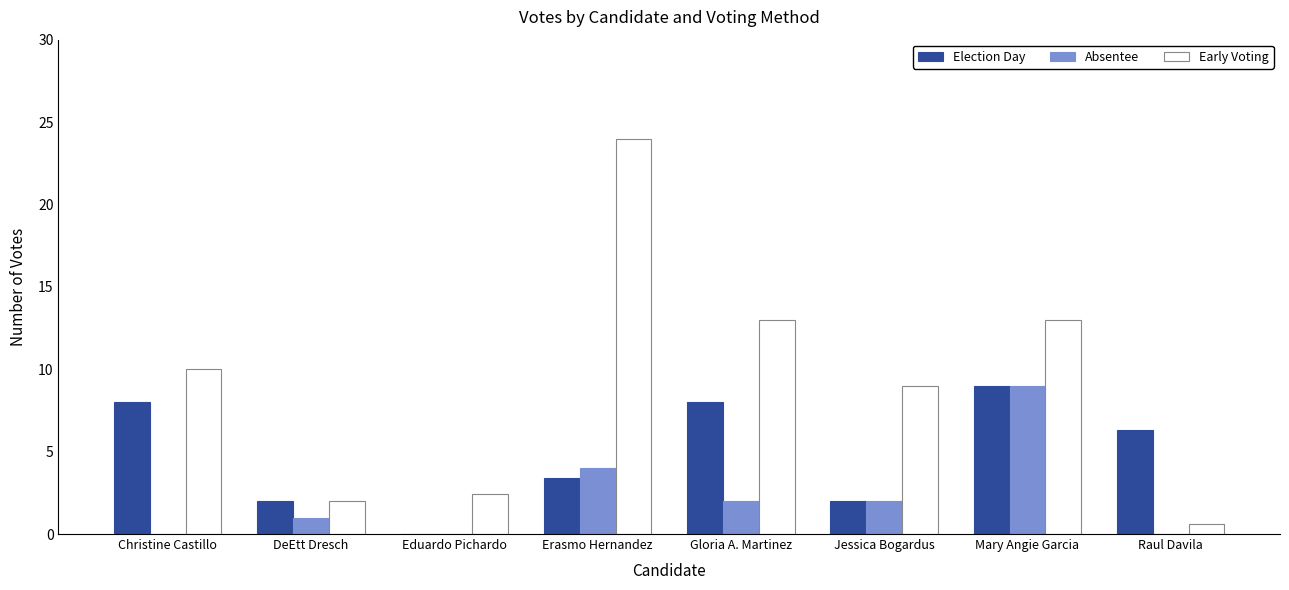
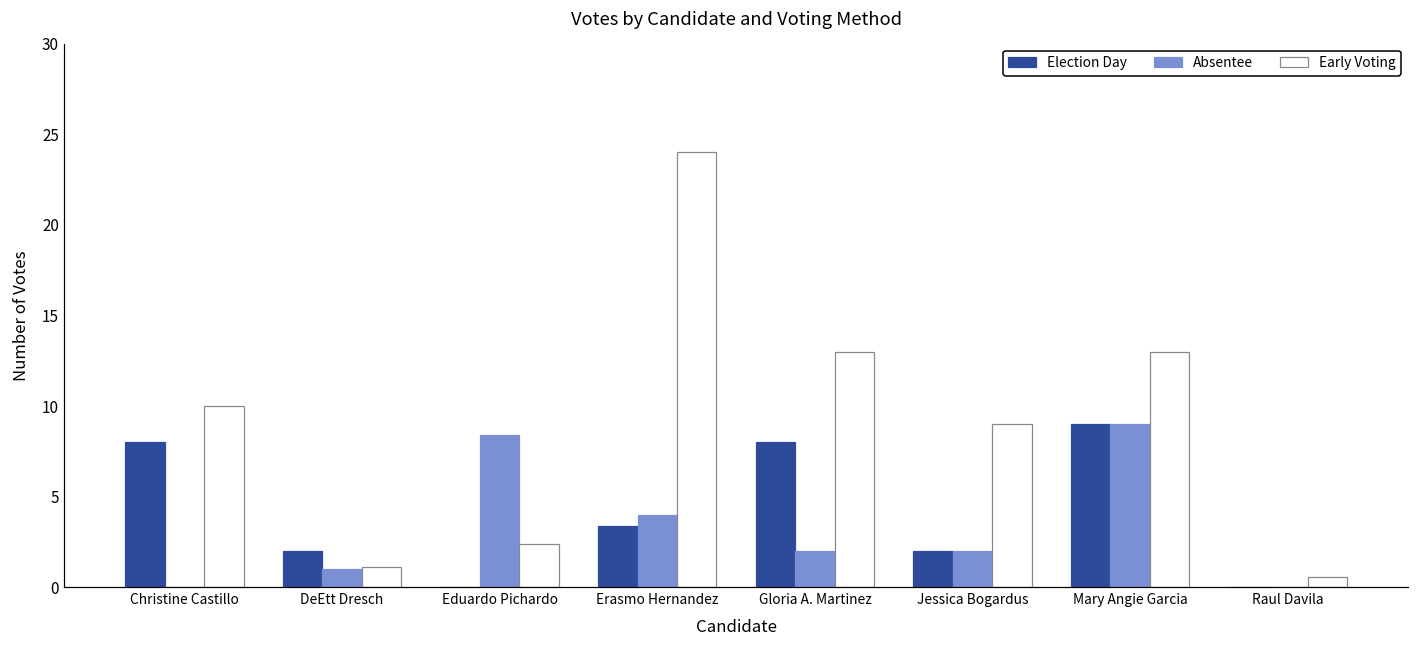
Early Voting, DeEtt Dresch: 2.0 -> 1.1
Absentee, Eduardo Pichardo: 0.0 -> 8.4
Election Day, Raul Davila: 6.3 -> 0.0
